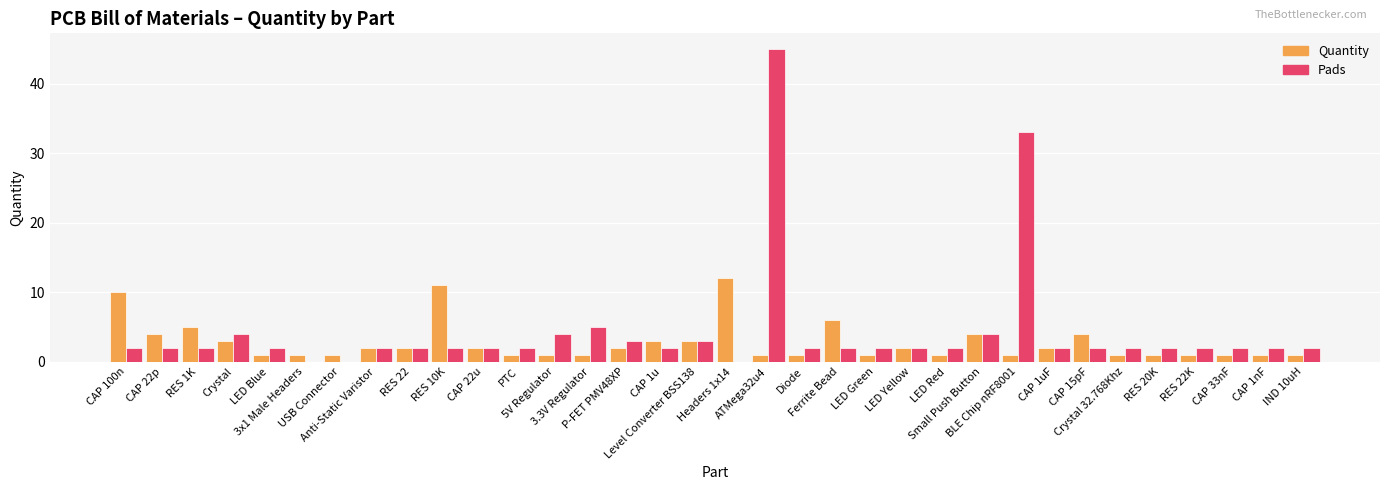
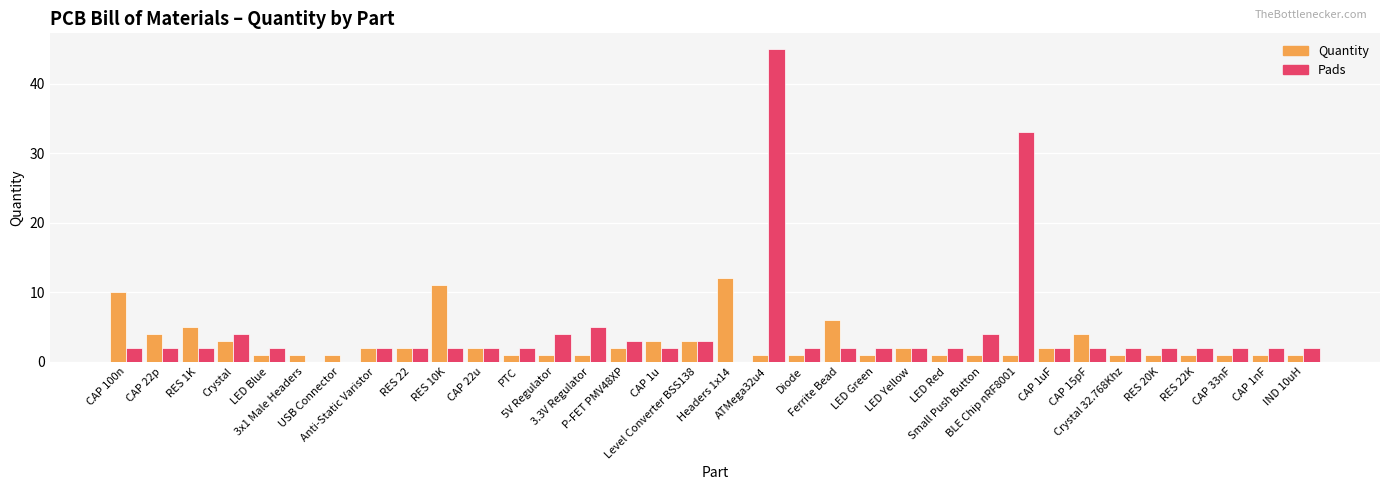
Quantity, Small Push Button: 4 -> 1
